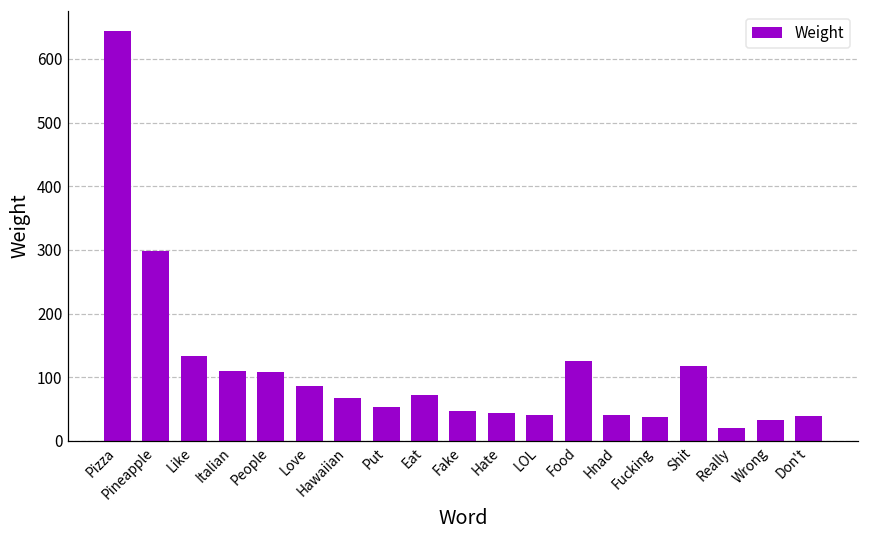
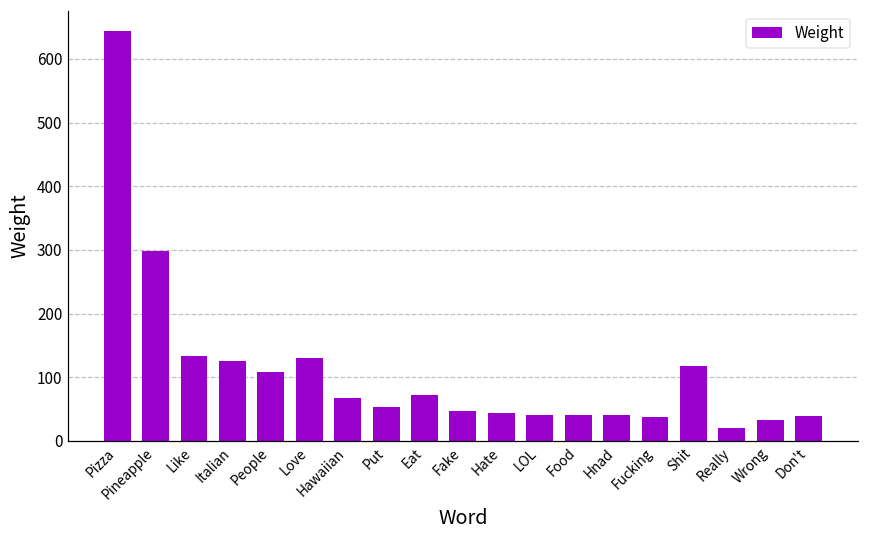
Italian: 110 -> 130
Love: 90 -> 130
Food: 130 -> 40
